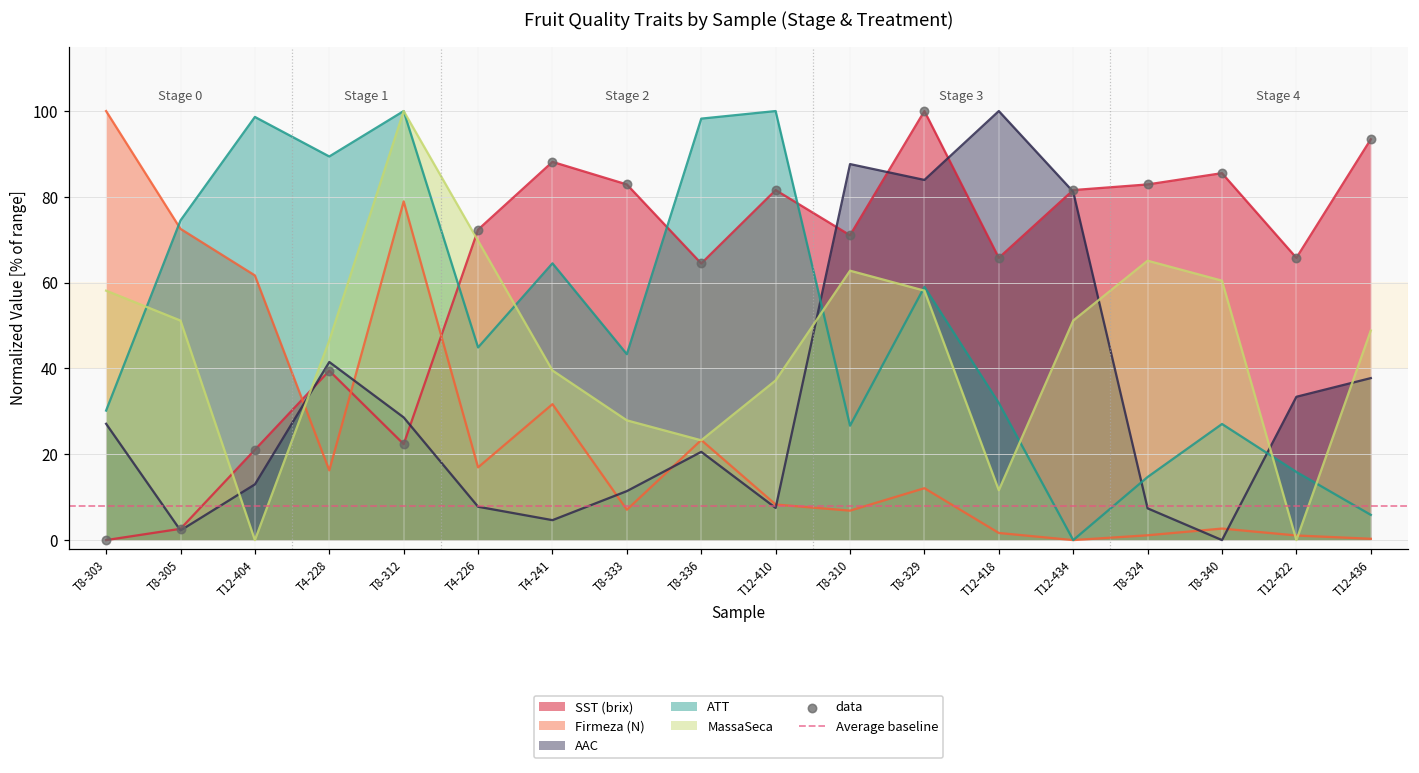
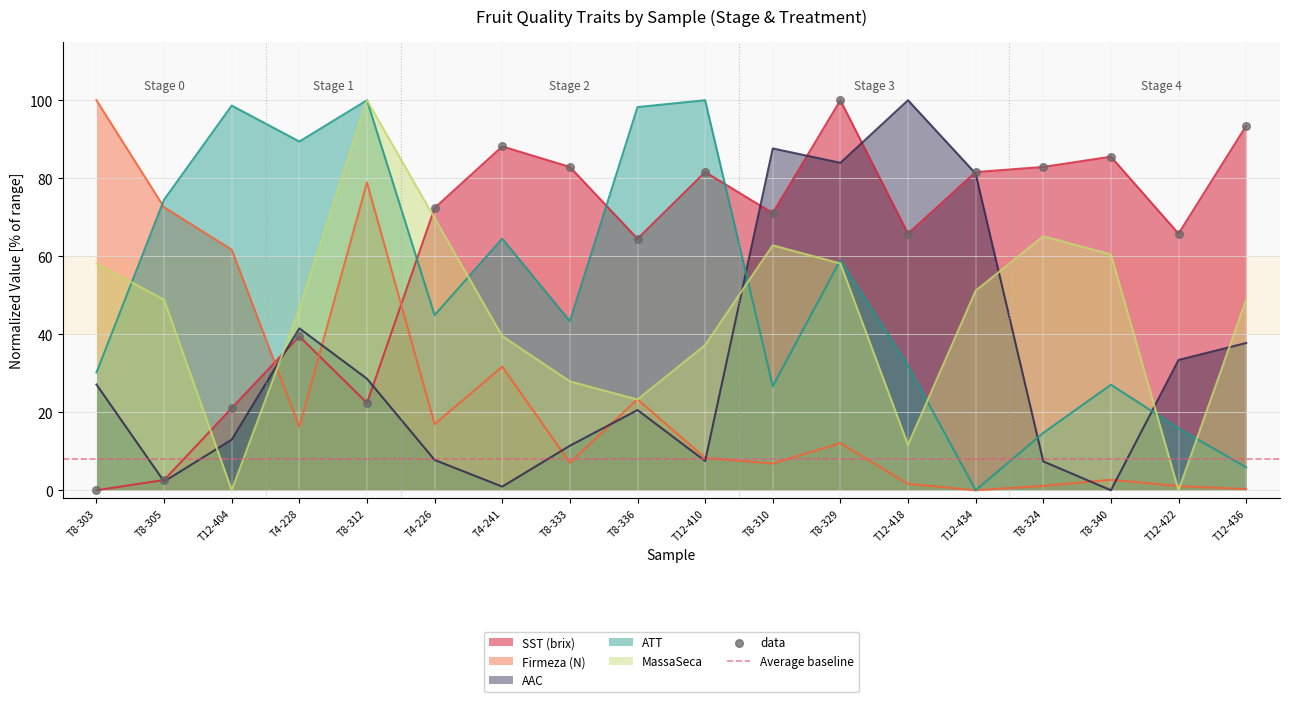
MassaSeca, T8-305: 51 -> 49
AAC, T4-241: 5 -> 1
